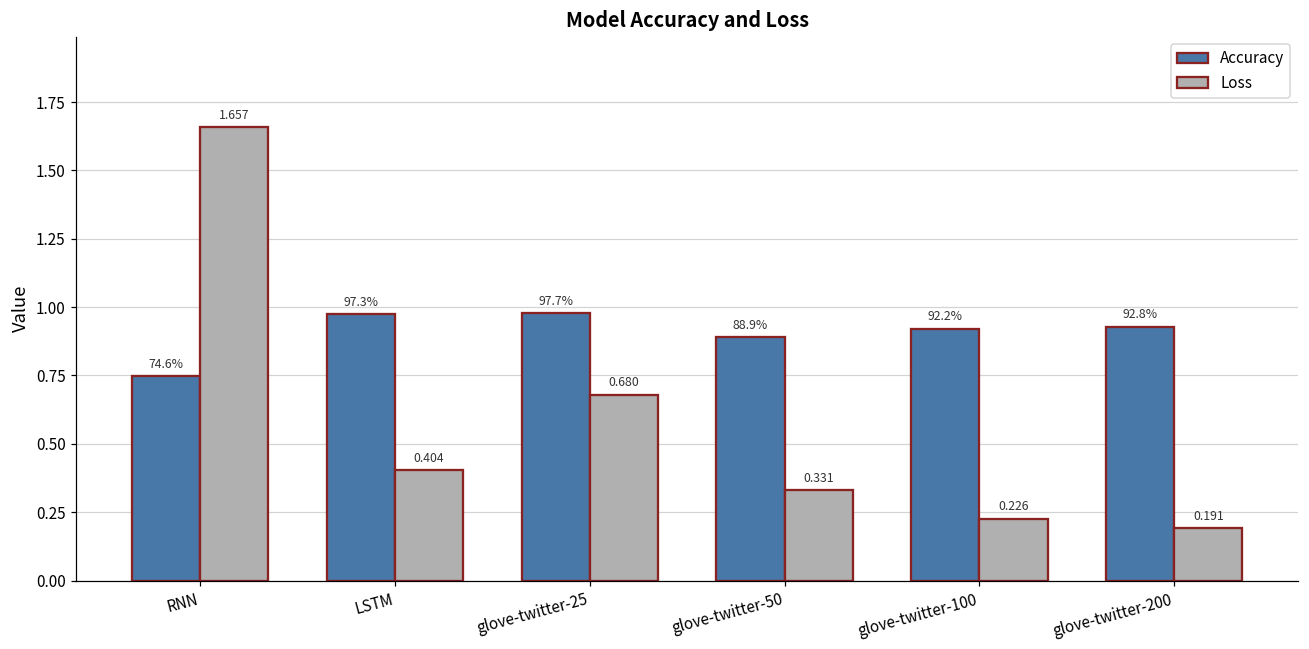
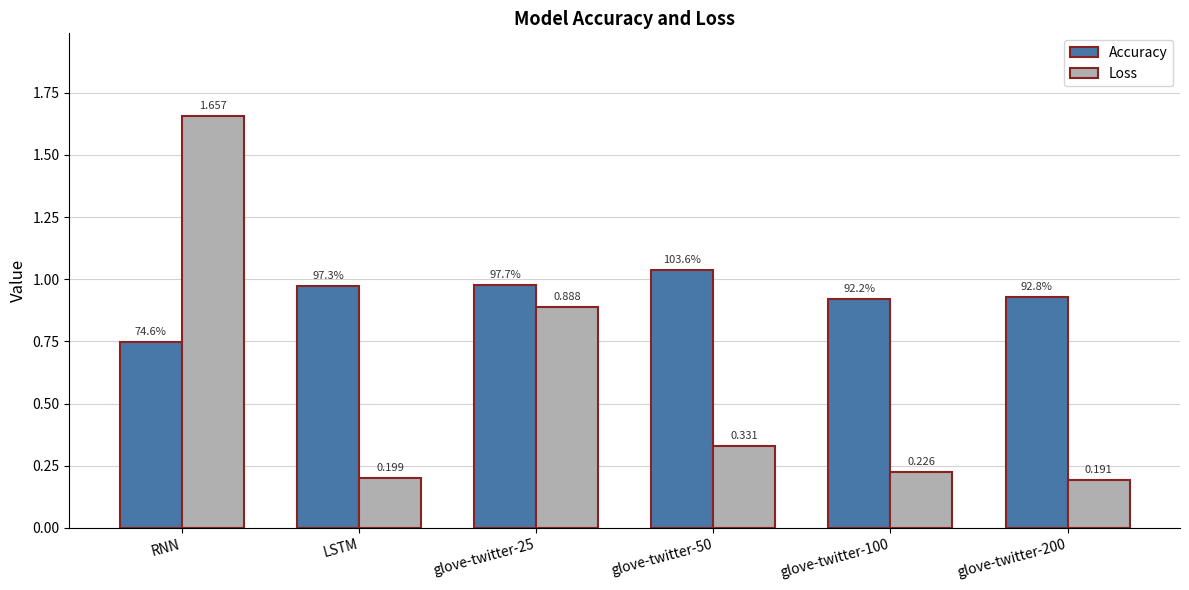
Loss, LSTM: 0.404 -> 0.199
Loss, glove-twitter-25: 0.680 -> 0.888
Accuracy, glove-twitter-50: 88.9% -> 103.6%
